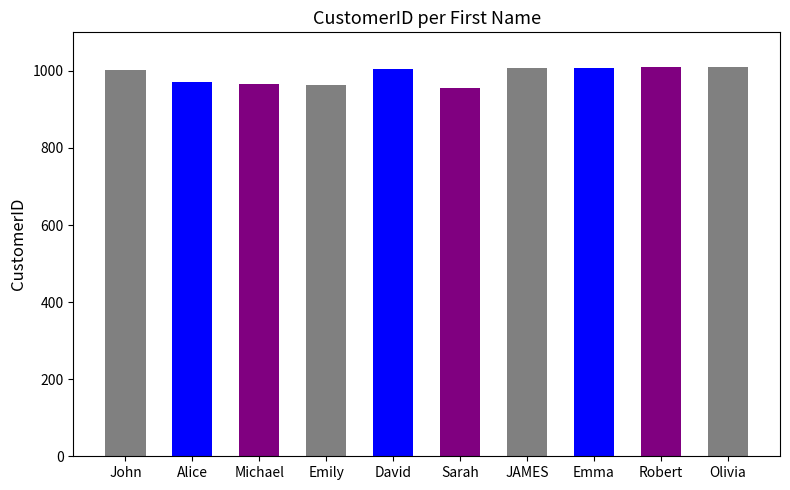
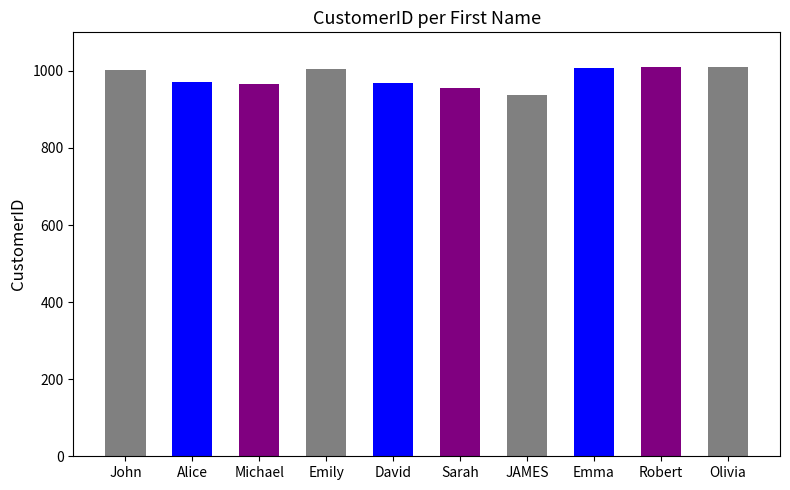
Emily: 960 -> 1000
David: 1010 -> 970
JAMES: 1010 -> 940
